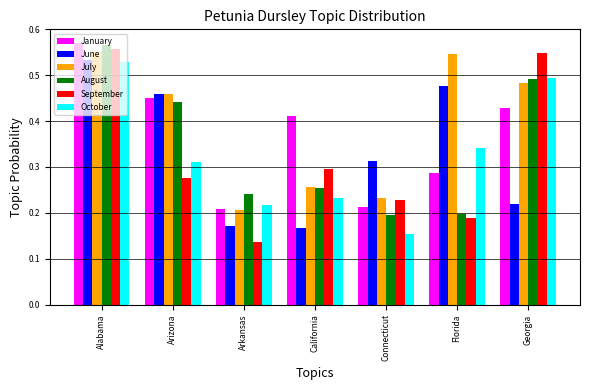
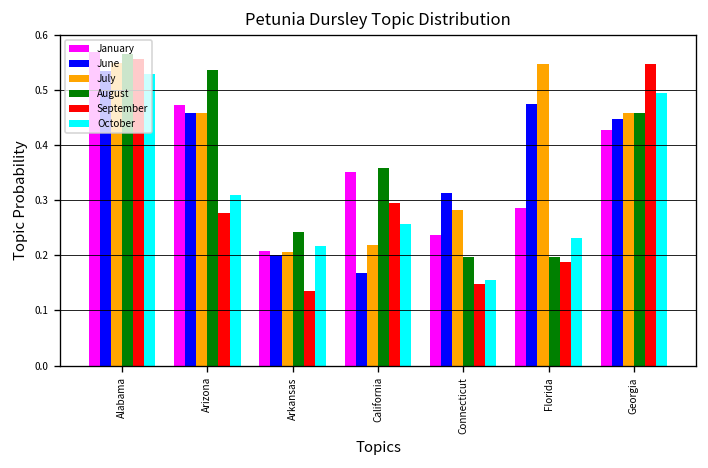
January, Arizona: 0.45 -> 0.47
August, Arizona: 0.44 -> 0.54
June, Arkansas: 0.17 -> 0.20
January, California: 0.41 -> 0.35
July, California: 0.26 -> 0.22
August, California: 0.26 -> 0.36
October, California: 0.23 -> 0.26
January, Connecticut: 0.21 -> 0.24
July, Connecticut: 0.23 -> 0.28
September, Connecticut: 0.23 -> 0.15
October, Florida: 0.34 -> 0.23
June, Georgia: 0.22 -> 0.45
July, Georgia: 0.48 -> 0.46
August, Georgia: 0.49 -> 0.46
